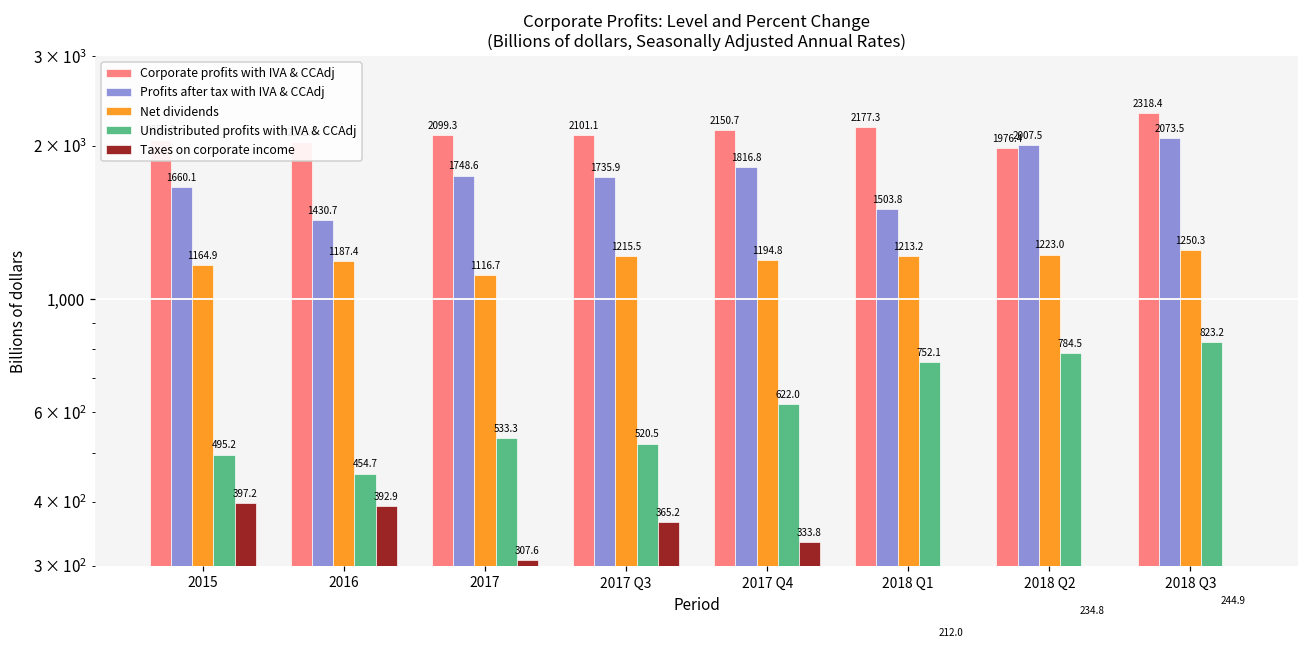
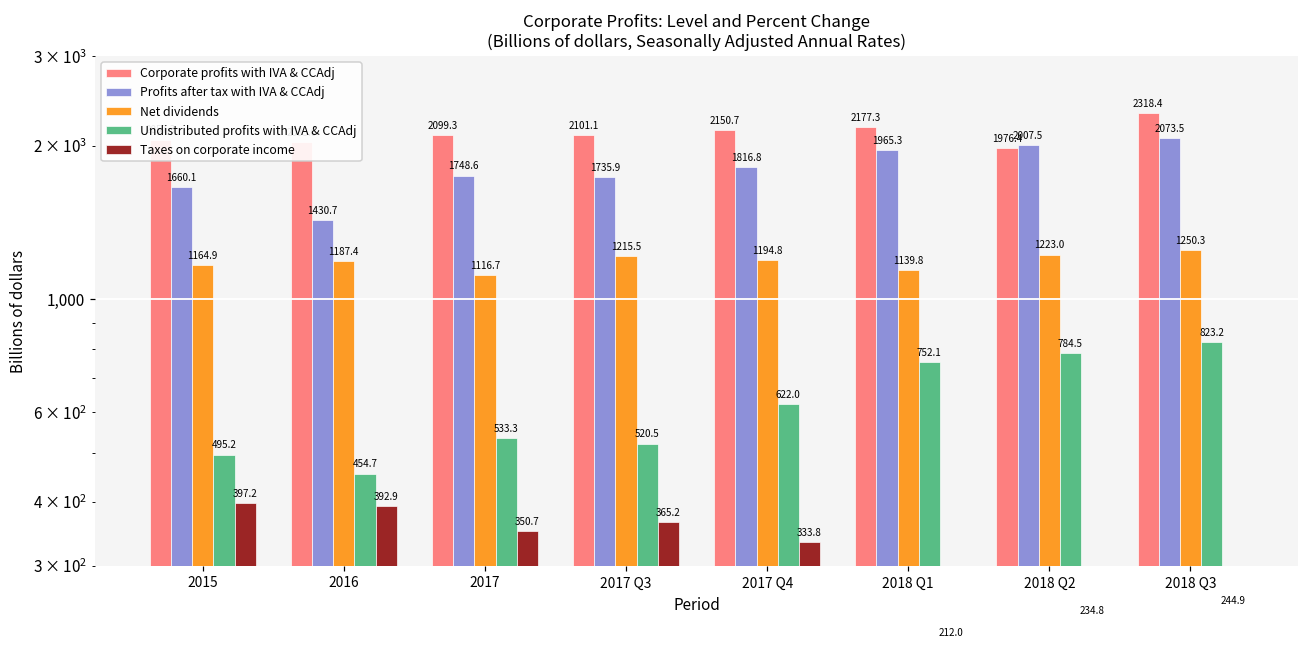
Taxes on corporate income, 2017: 307.6 -> 350.7
Profits after tax with IVA & CCAdj, 2018 Q1: 1503.8 -> 1965.3
Net dividends, 2018 Q1: 1213.2 -> 1139.8
